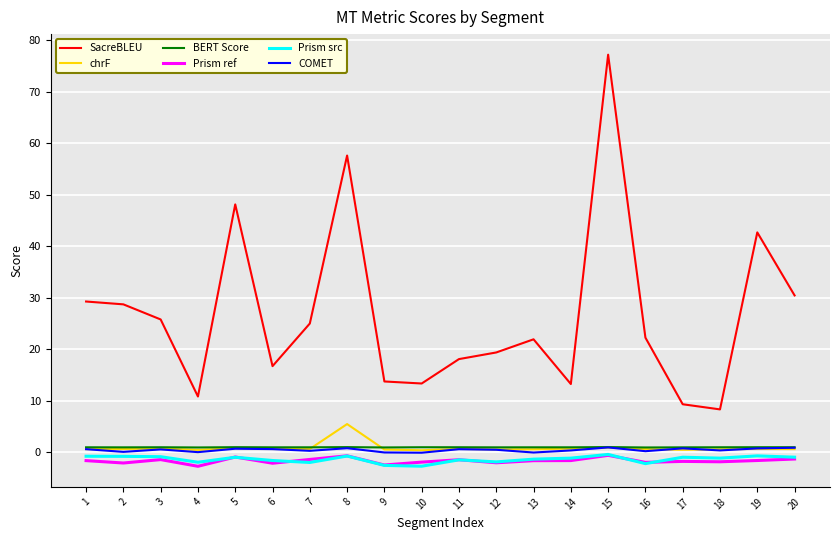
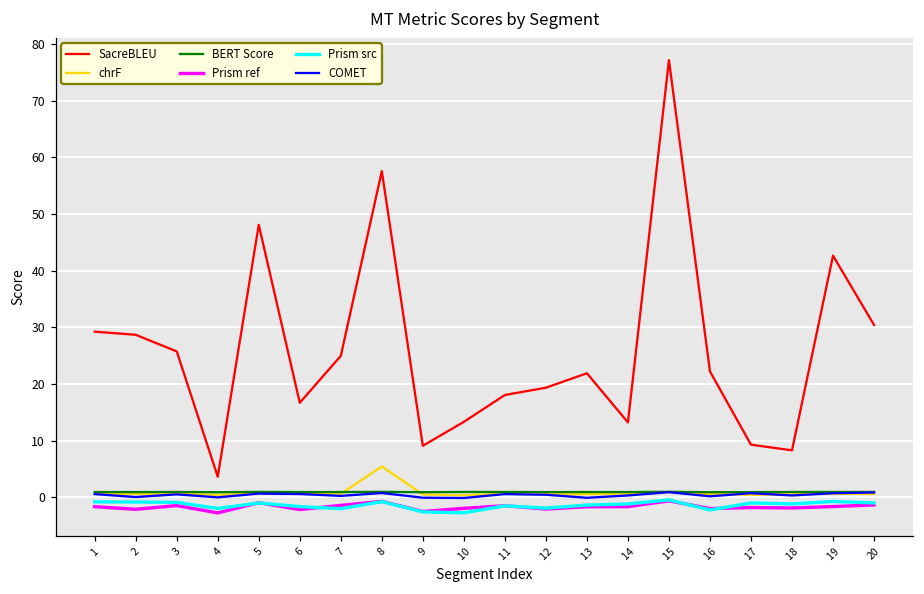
SacreBLEU, 4: 11 -> 4
SacreBLEU, 9: 14 -> 9
